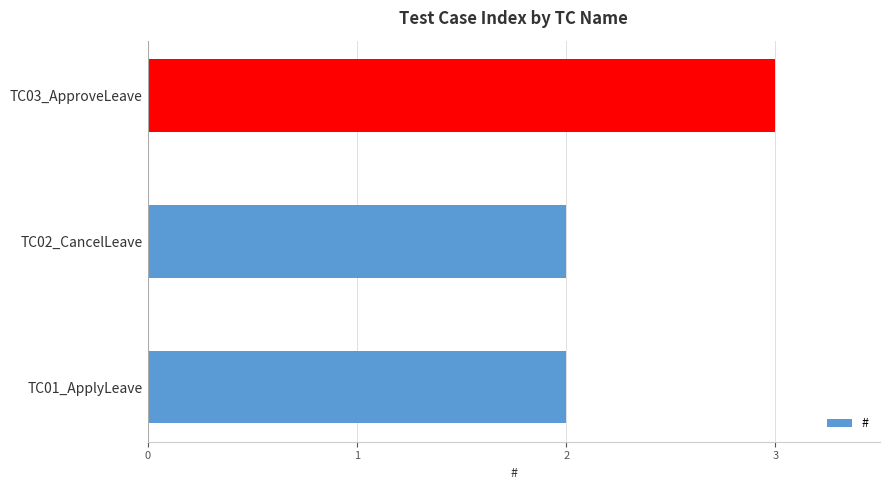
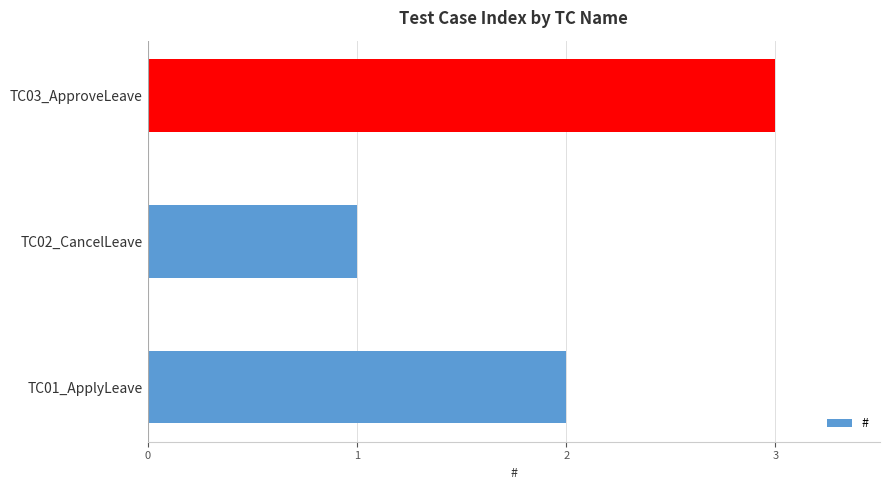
TC02_CancelLeave: 2 -> 1
